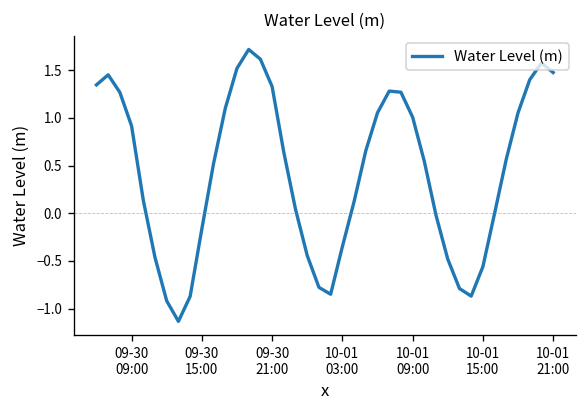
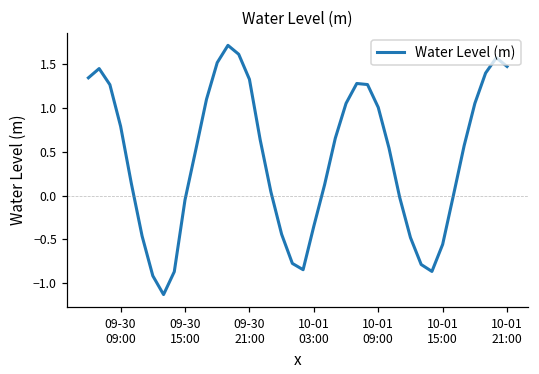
09-30 09:00: 0.9 -> 0.8
09-30 15:00: -0.2 -> 0.0
